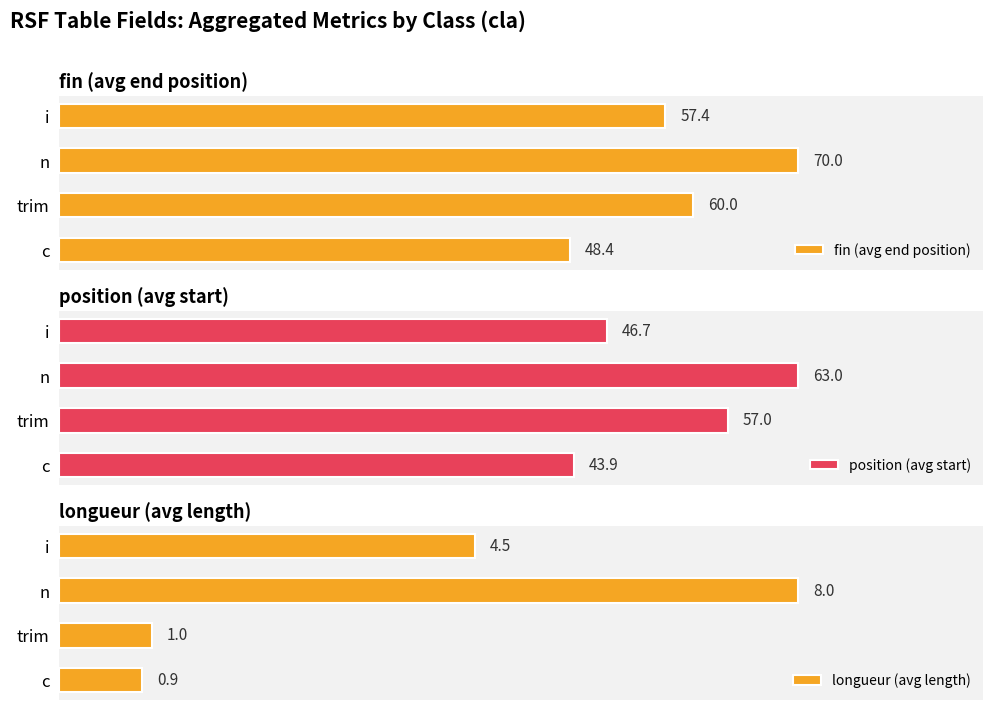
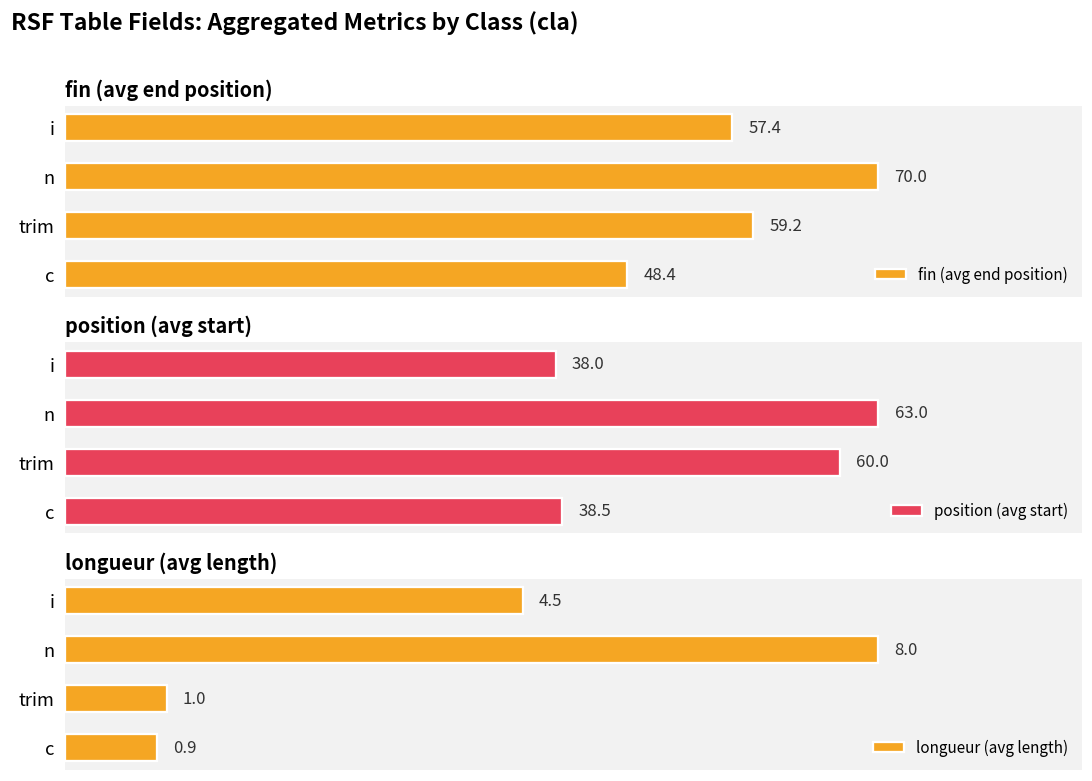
fin (avg end position), trim: 60.0 -> 59.2
position (avg start), i: 46.7 -> 38.0
position (avg start), trim: 57.0 -> 60.0
position (avg start), c: 43.9 -> 38.5
